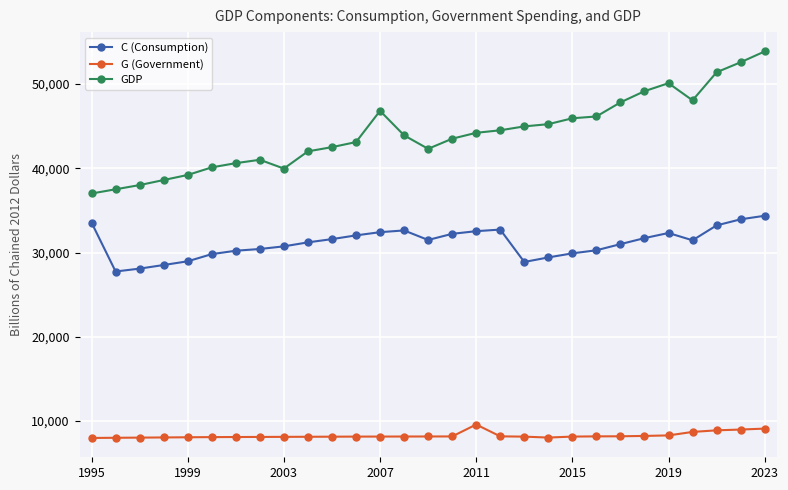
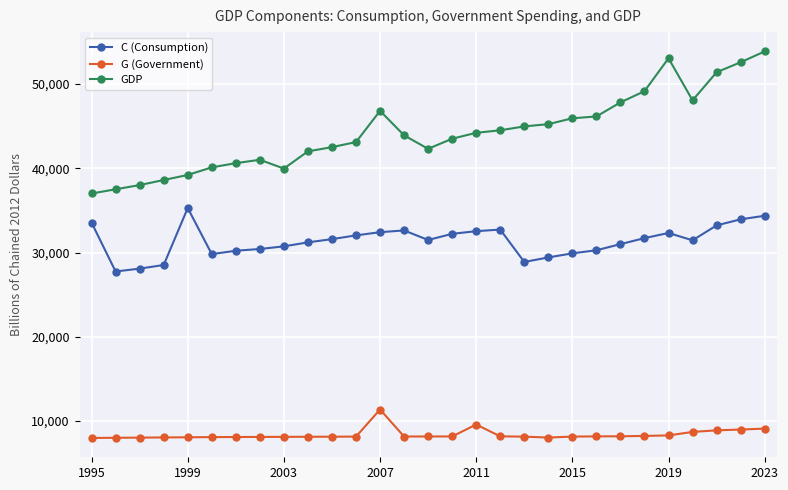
C (Consumption), 1999: 29,000 -> 35,000
G (Government), 2007: 8,000 -> 11,000
GDP, 2019: 50,000 -> 53,000
